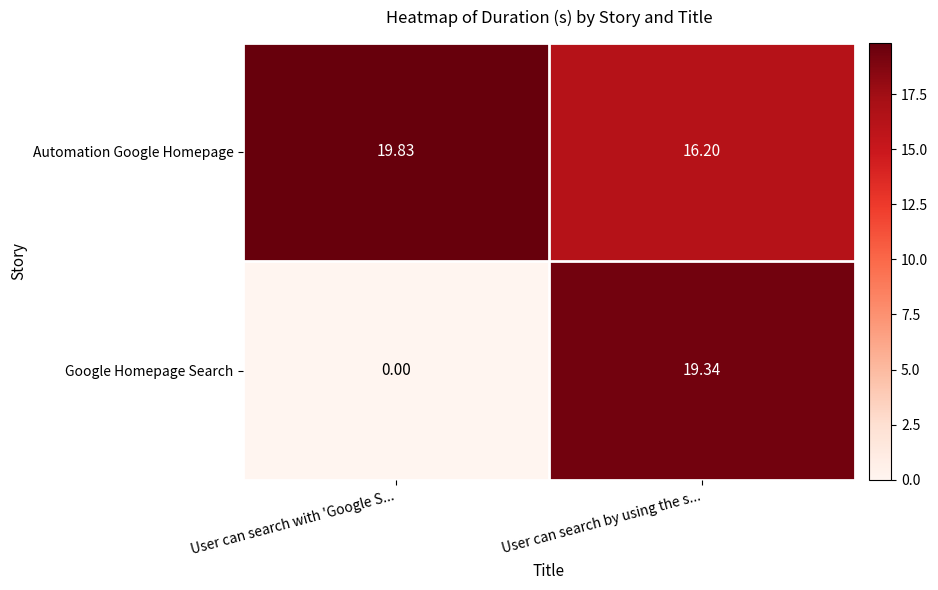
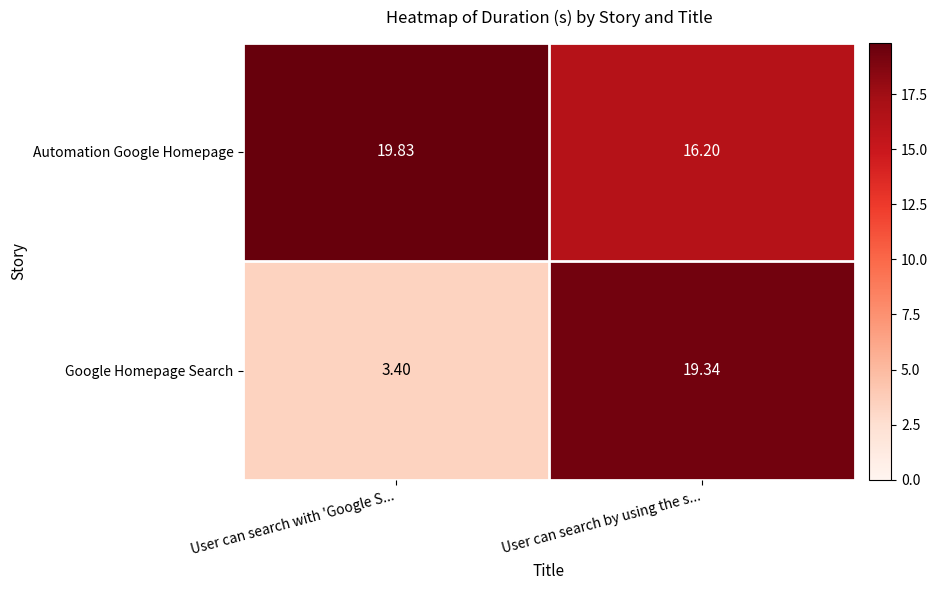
Google Homepage Search, User can search with 'Google S...: 0.00 -> 3.40
